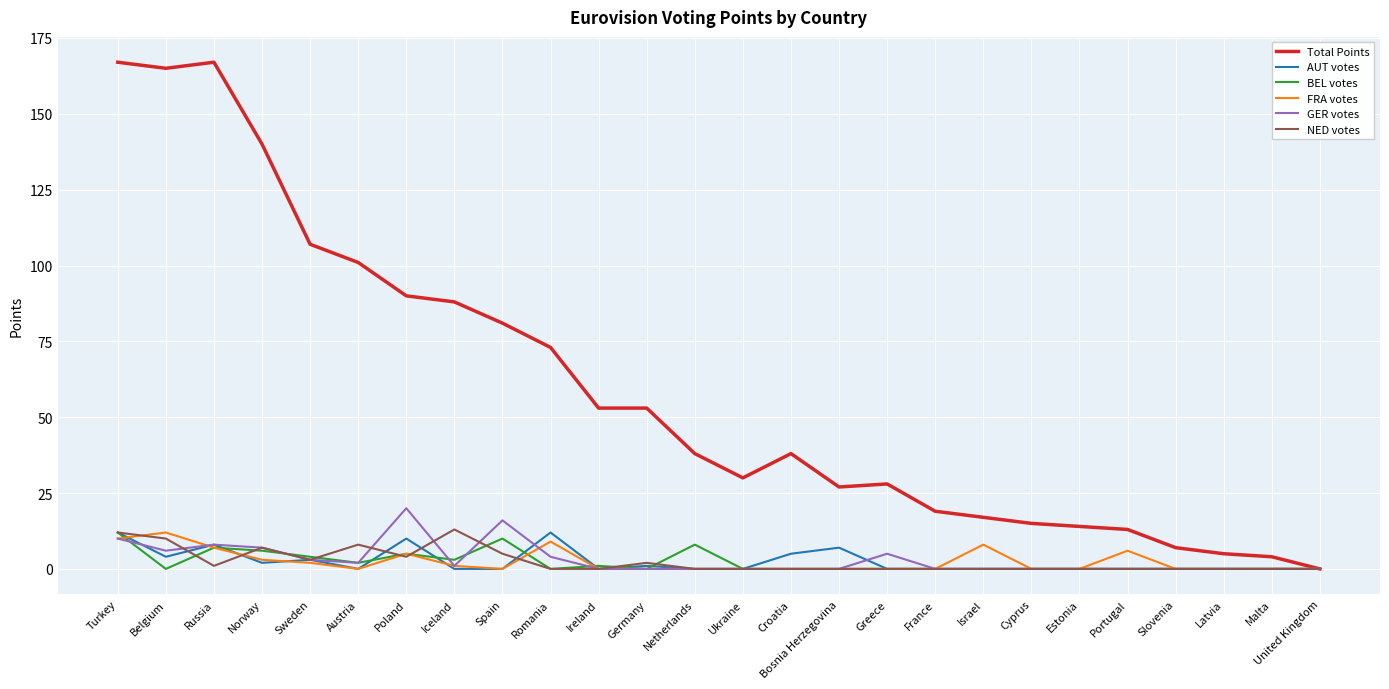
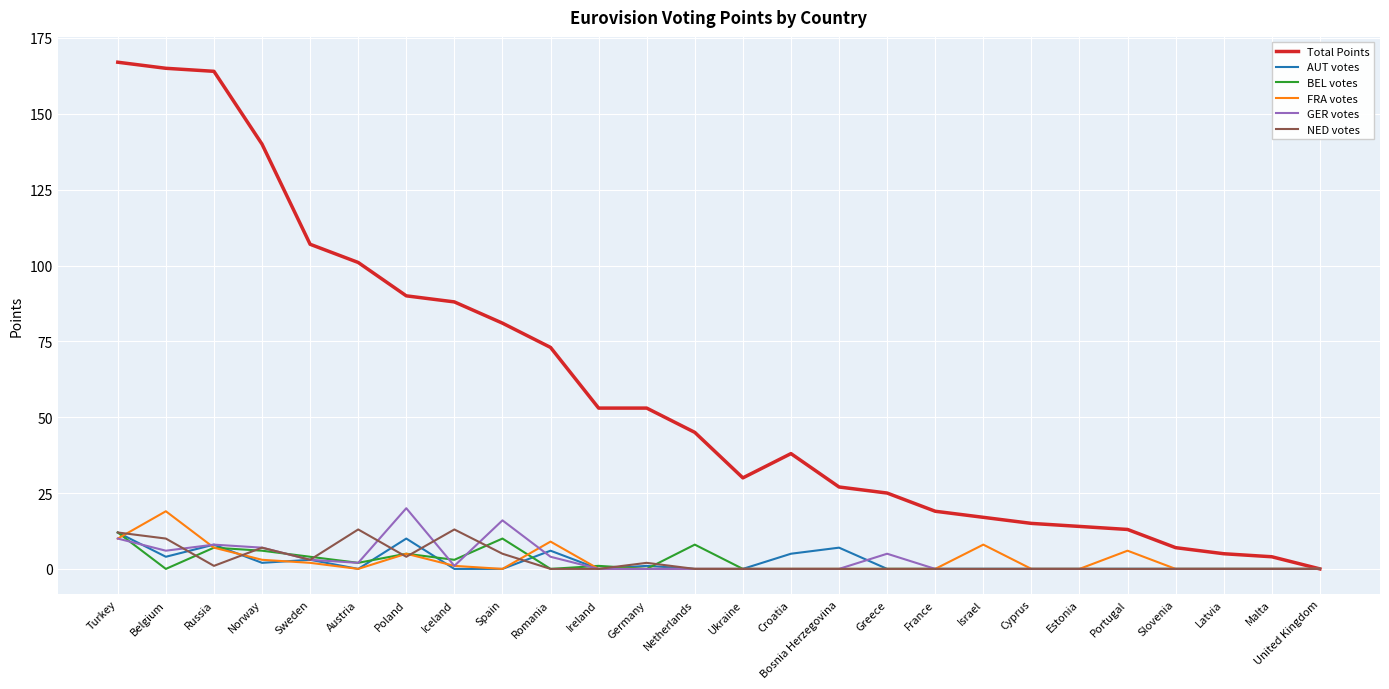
FRA votes, Belgium: 12 -> 19
Total Points, Russia: 167 -> 164
NED votes, Austria: 8 -> 13
AUT votes, Romania: 12 -> 6
Total Points, Netherlands: 38 -> 45
Total Points, Greece: 28 -> 25
